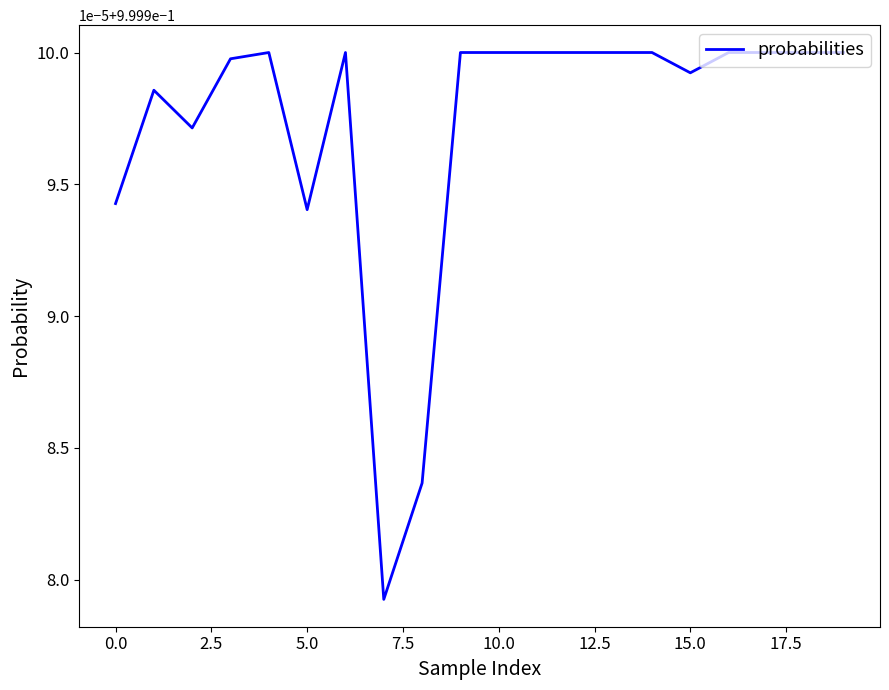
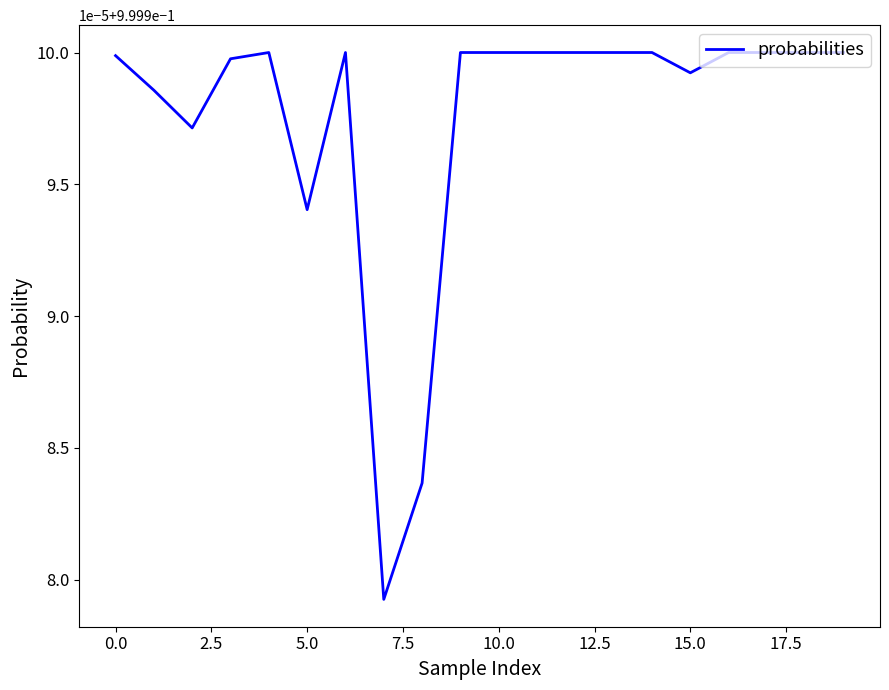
0.0: 0.9999943 -> 0.9999999
